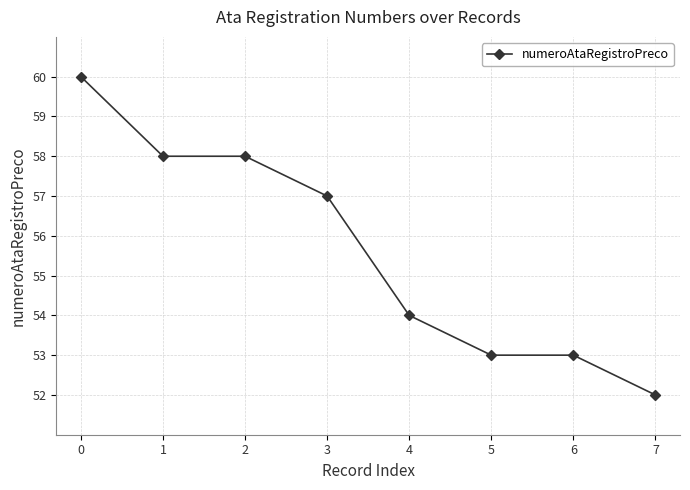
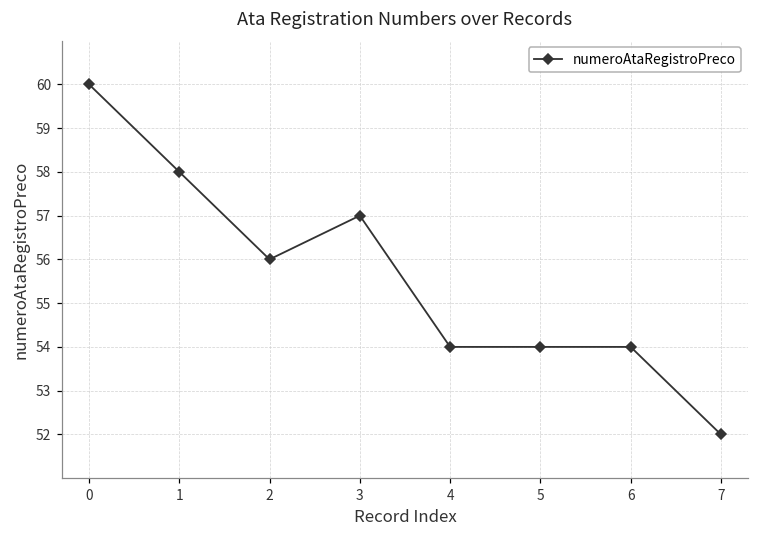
2: 58 -> 56
5: 53 -> 54
6: 53 -> 54
